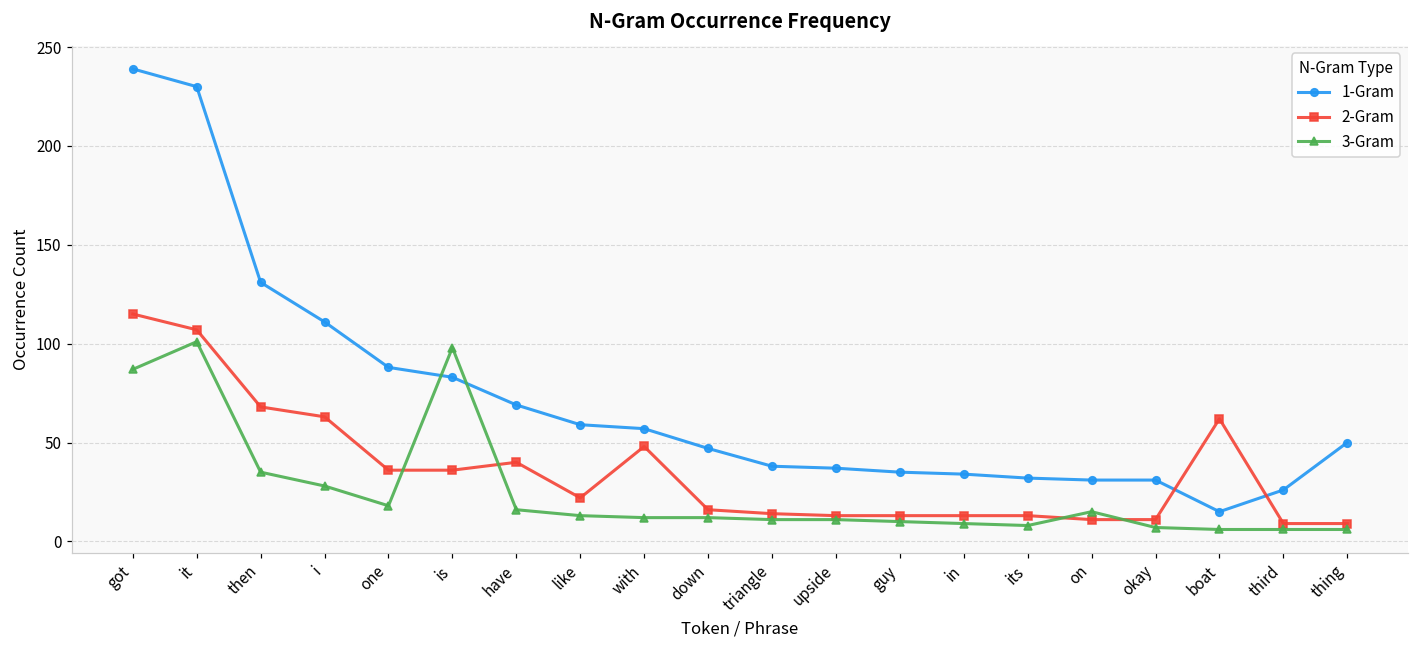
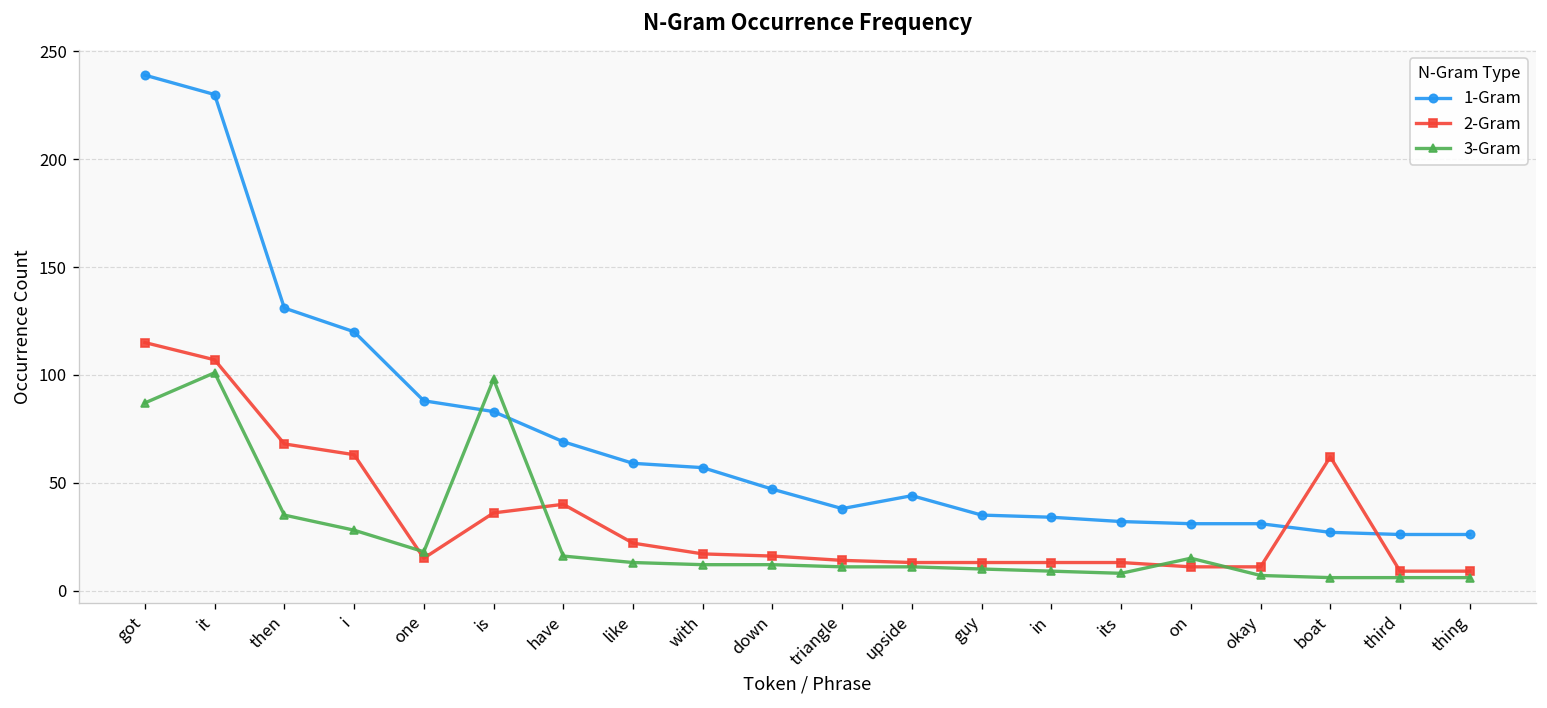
1-Gram, i: 111 -> 120
2-Gram, one: 36 -> 15
2-Gram, with: 48 -> 17
1-Gram, upside: 37 -> 44
1-Gram, boat: 15 -> 27
1-Gram, thing: 50 -> 26
